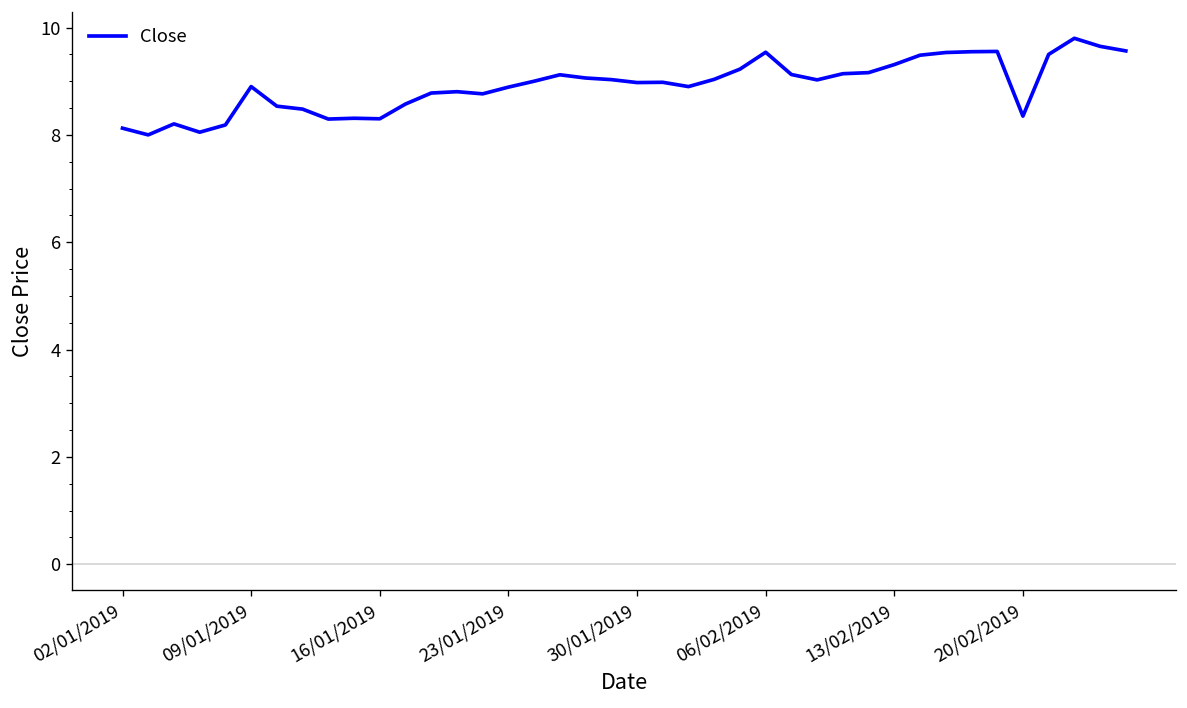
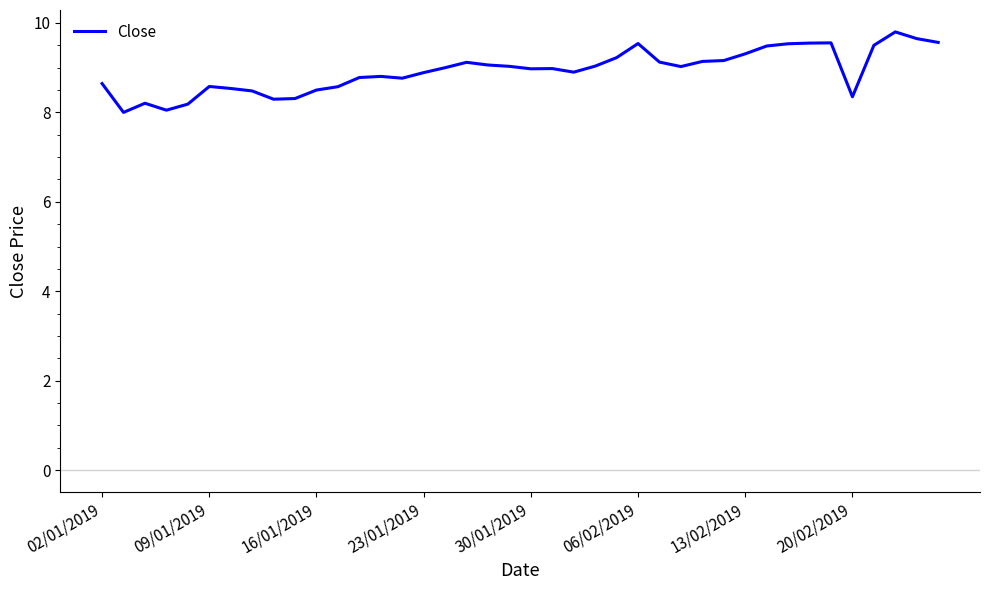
02/01/2019: 8.1 -> 8.6
09/01/2019: 8.9 -> 8.6
16/01/2019: 8.3 -> 8.5
